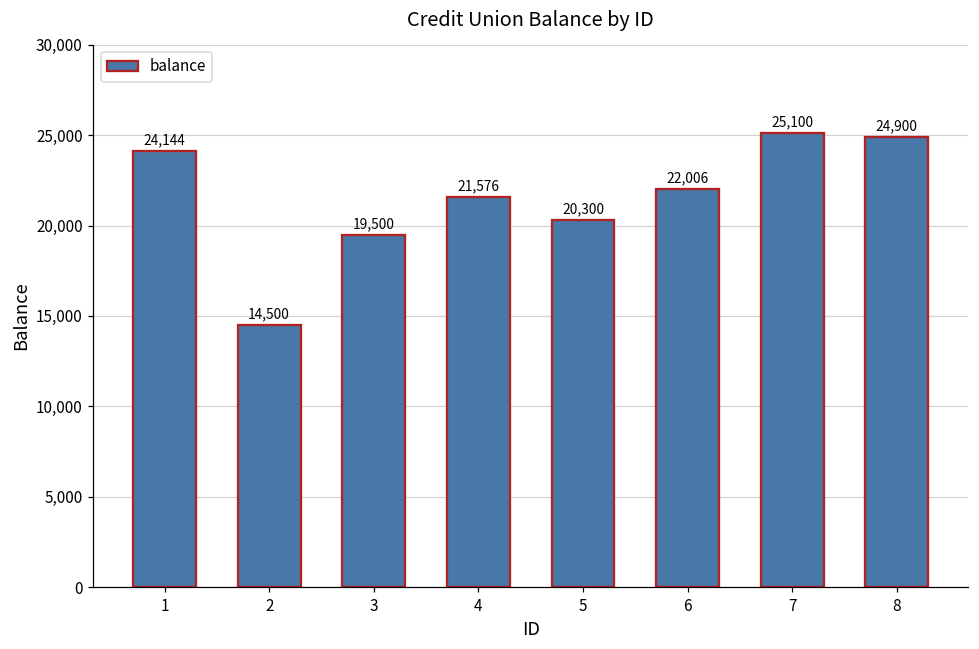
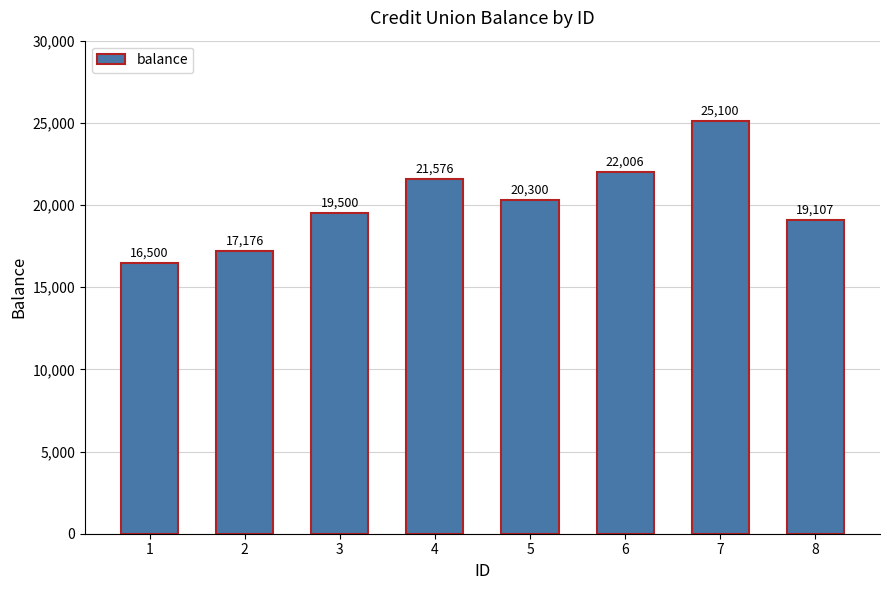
1: 24,144 -> 16,500
2: 14,500 -> 17,176
8: 24,900 -> 19,107
